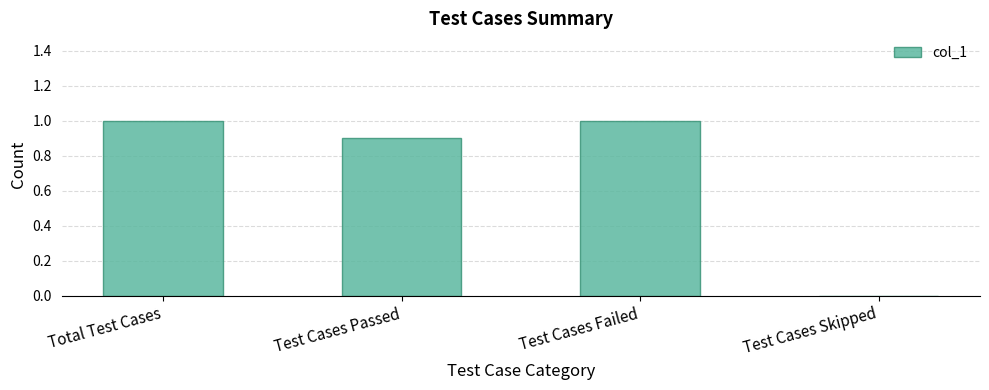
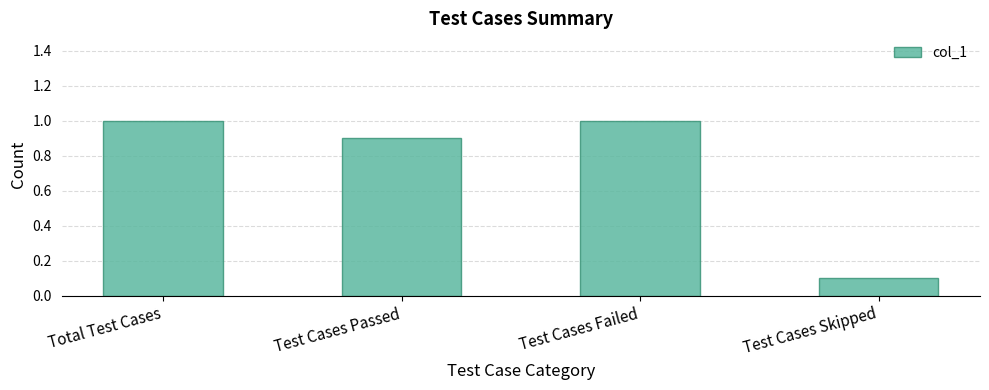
Test Cases Skipped: 0.0 -> 0.1
